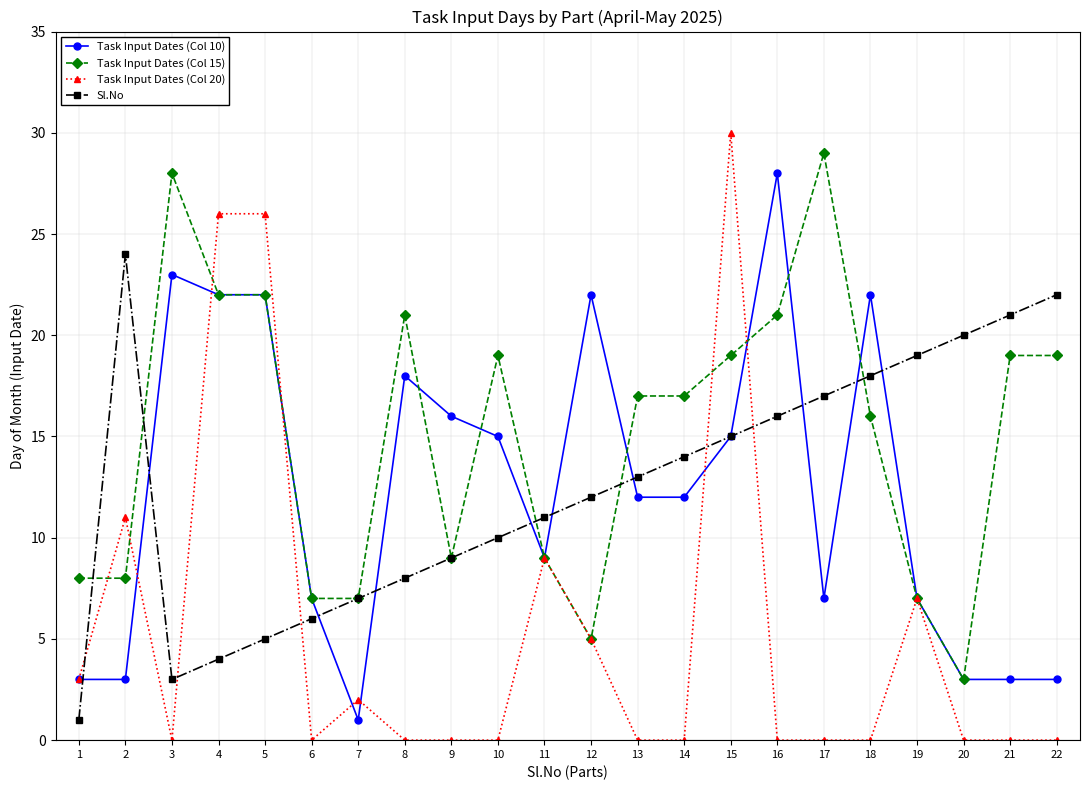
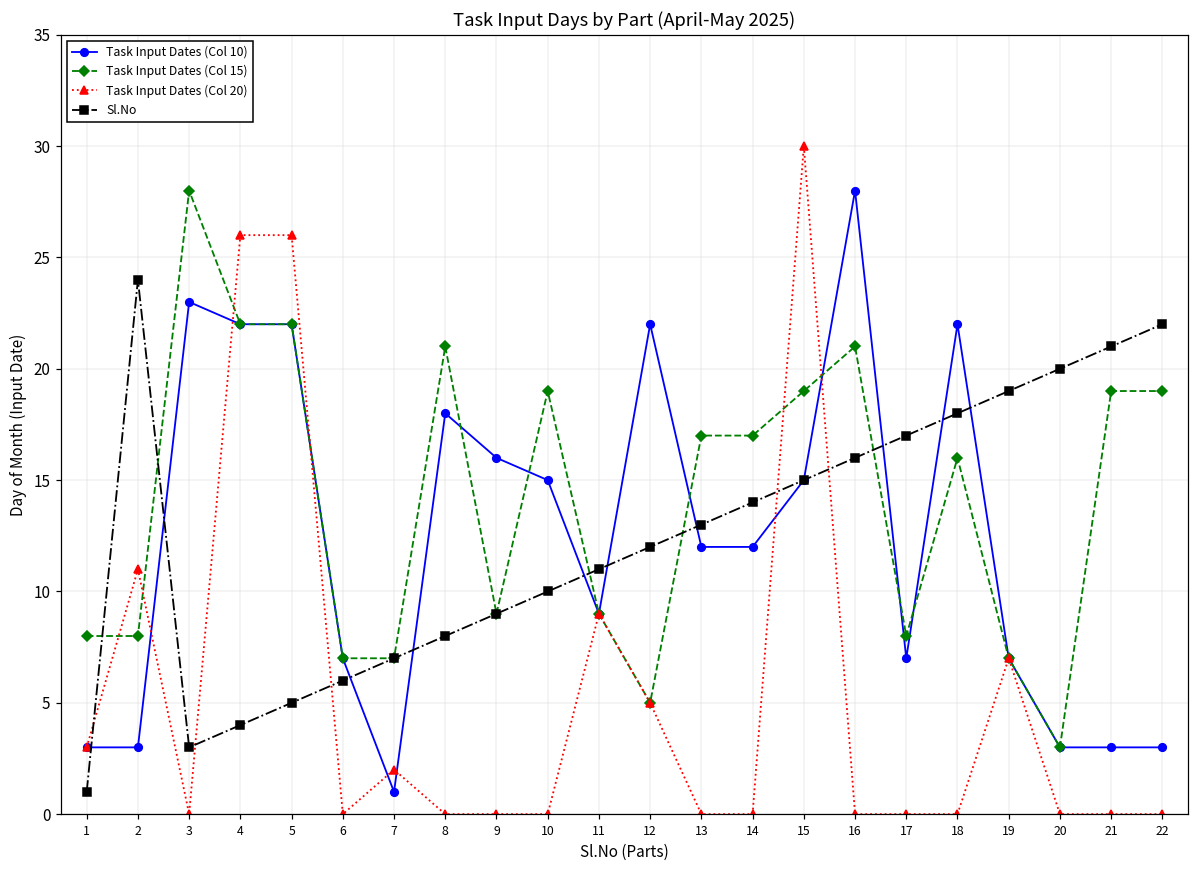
Task Input Dates (Col 15), 17: 29 -> 8
